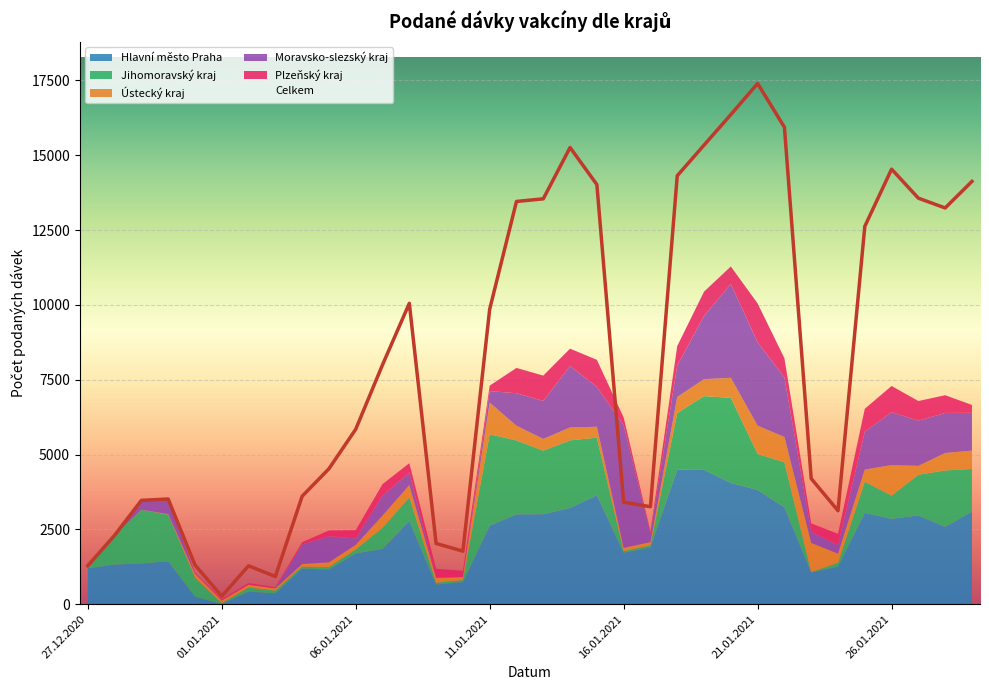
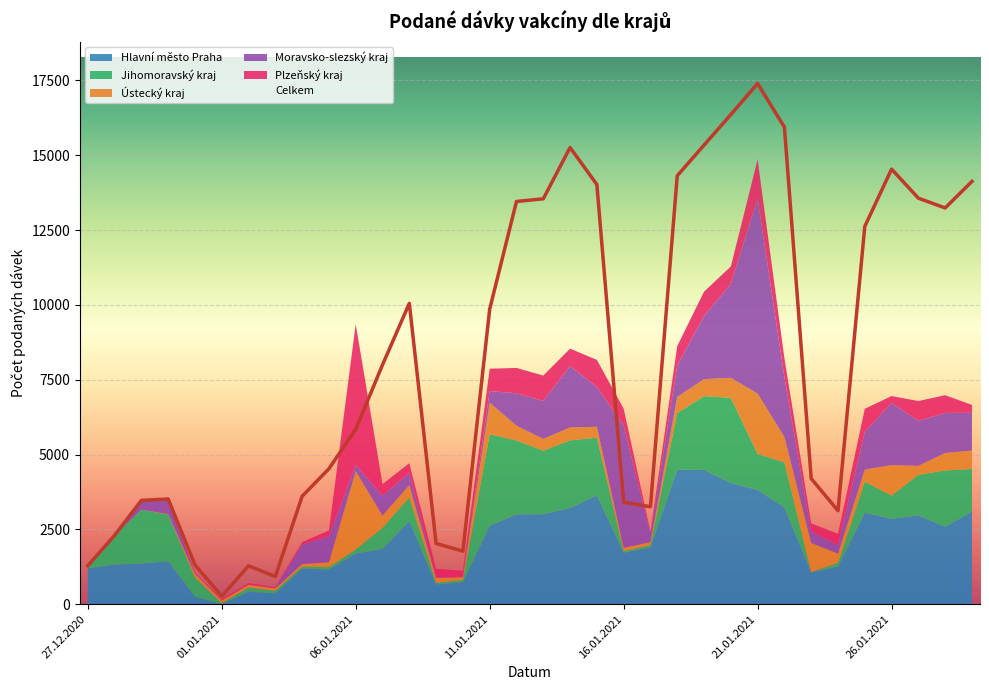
Ústecký kraj, 06.01.2021: 200 -> 2600
Plzeňský kraj, 06.01.2021: 300 -> 4700
Plzeňský kraj, 11.01.2021: 200 -> 700
Plzeňský kraj, 16.01.2021: 300 -> 500
Ústecký kraj, 21.01.2021: 900 -> 2000
Moravsko-slezský kraj, 21.01.2021: 2800 -> 6500
Moravsko-slezský kraj, 26.01.2021: 1800 -> 2100
Plzeňský kraj, 26.01.2021: 900 -> 200
